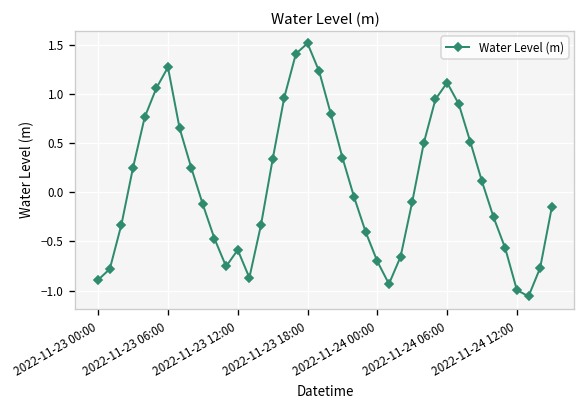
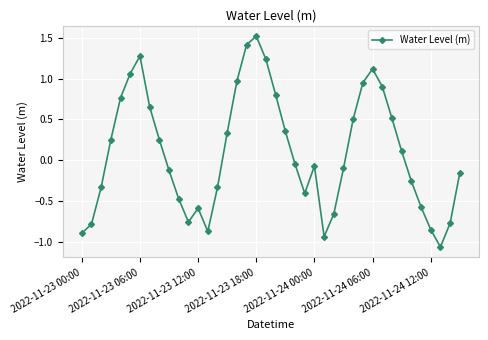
2022-11-24 00:00: -0.7 -> -0.1
2022-11-24 12:00: -1.0 -> -0.8
